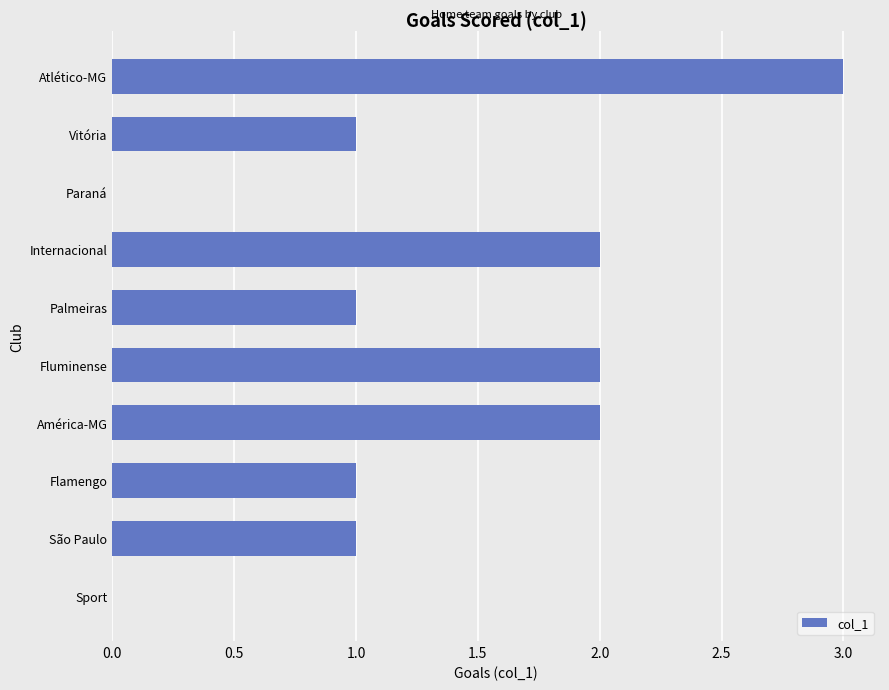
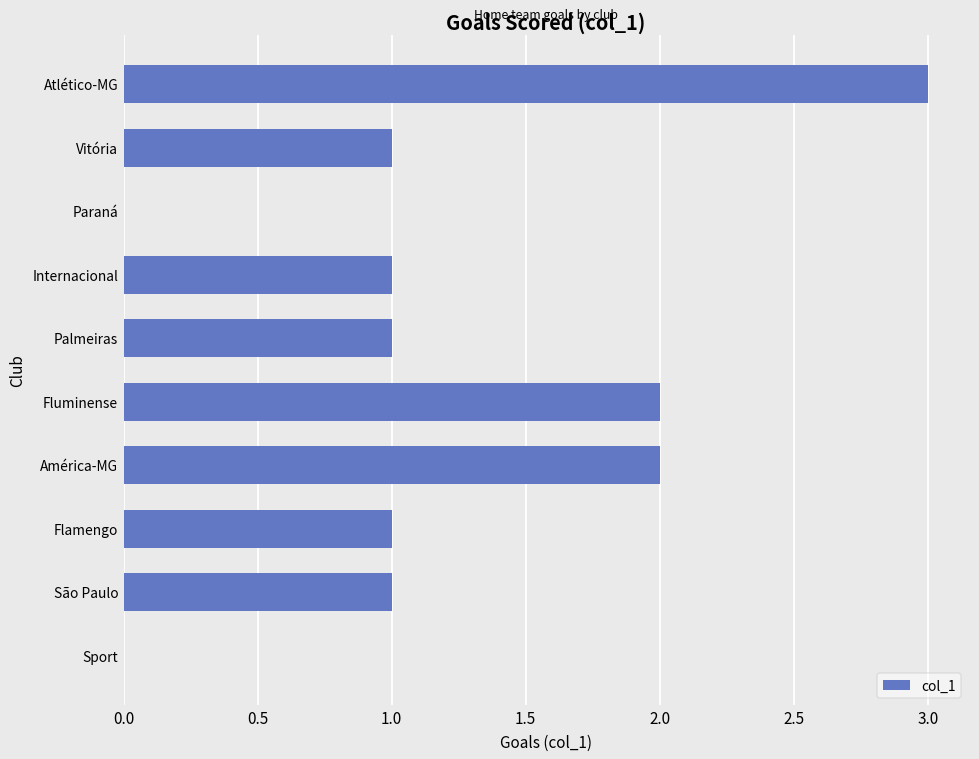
Internacional: 2 -> 1
